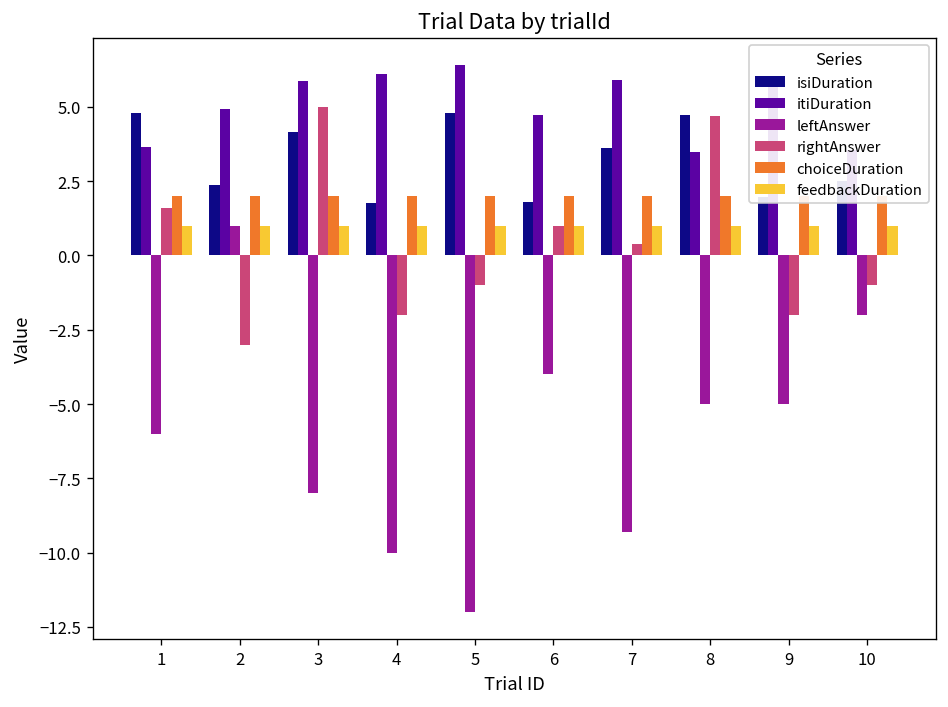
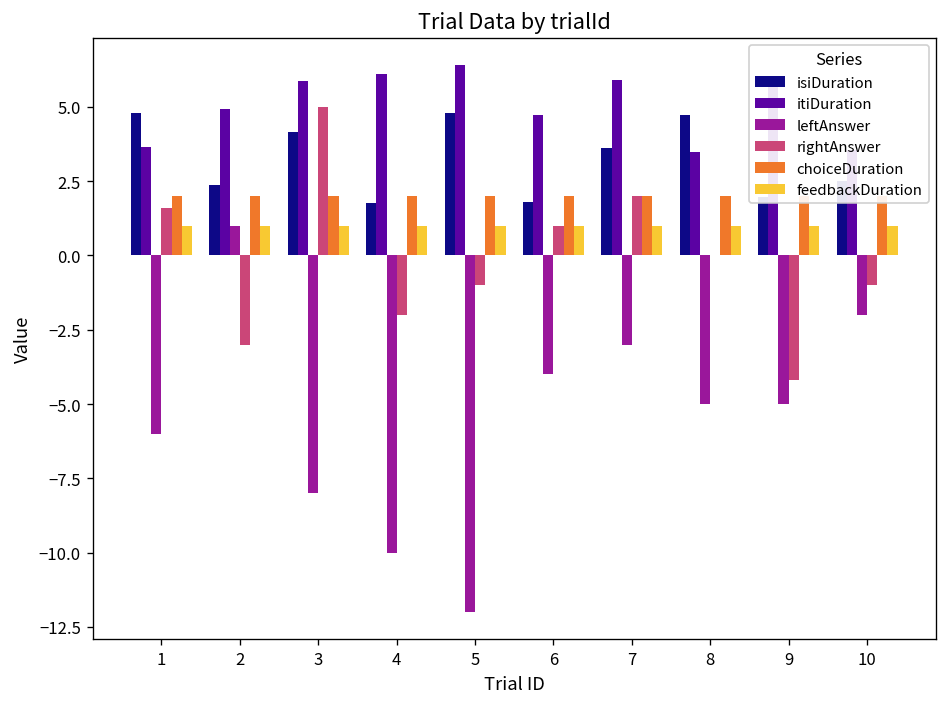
leftAnswer, 7: -9.3 -> -3.0
rightAnswer, 7: 0.4 -> 2.0
rightAnswer, 8: 4.7 -> 0.0
rightAnswer, 9: -2.0 -> -4.2
